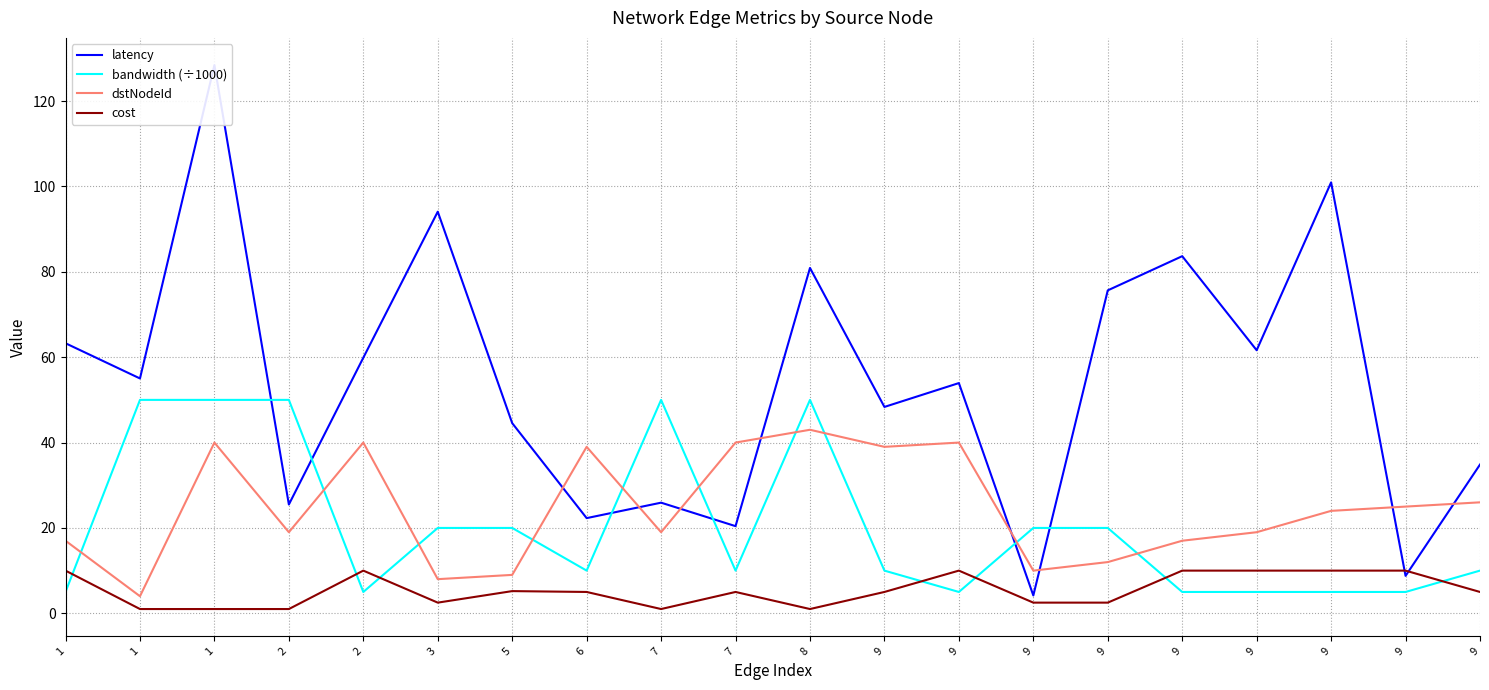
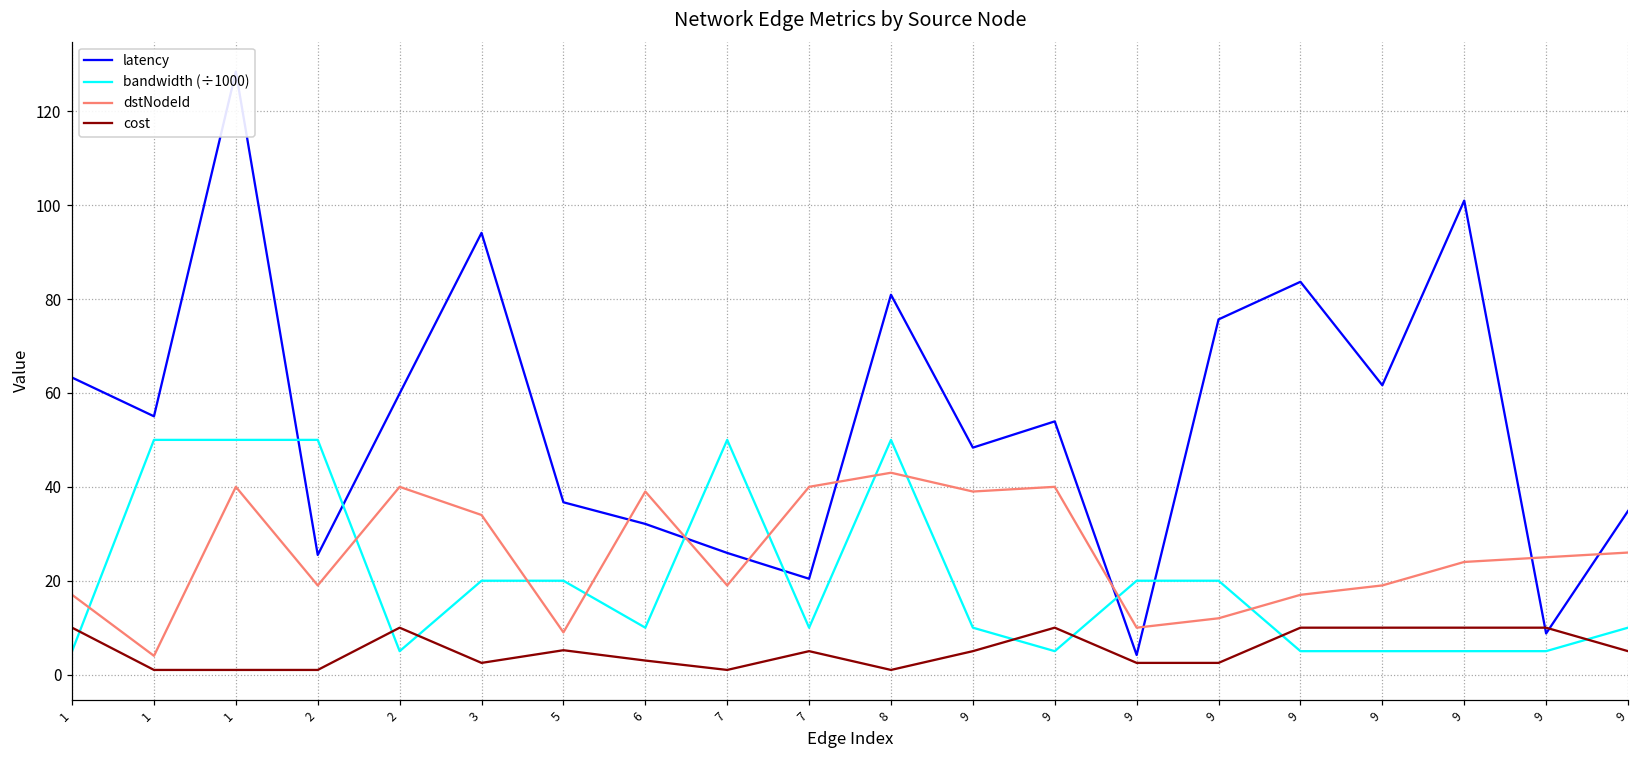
dstNodeId, 3: 8 -> 34
latency, 5: 45 -> 37
latency, 6: 22 -> 32
cost, 6: 5 -> 3
